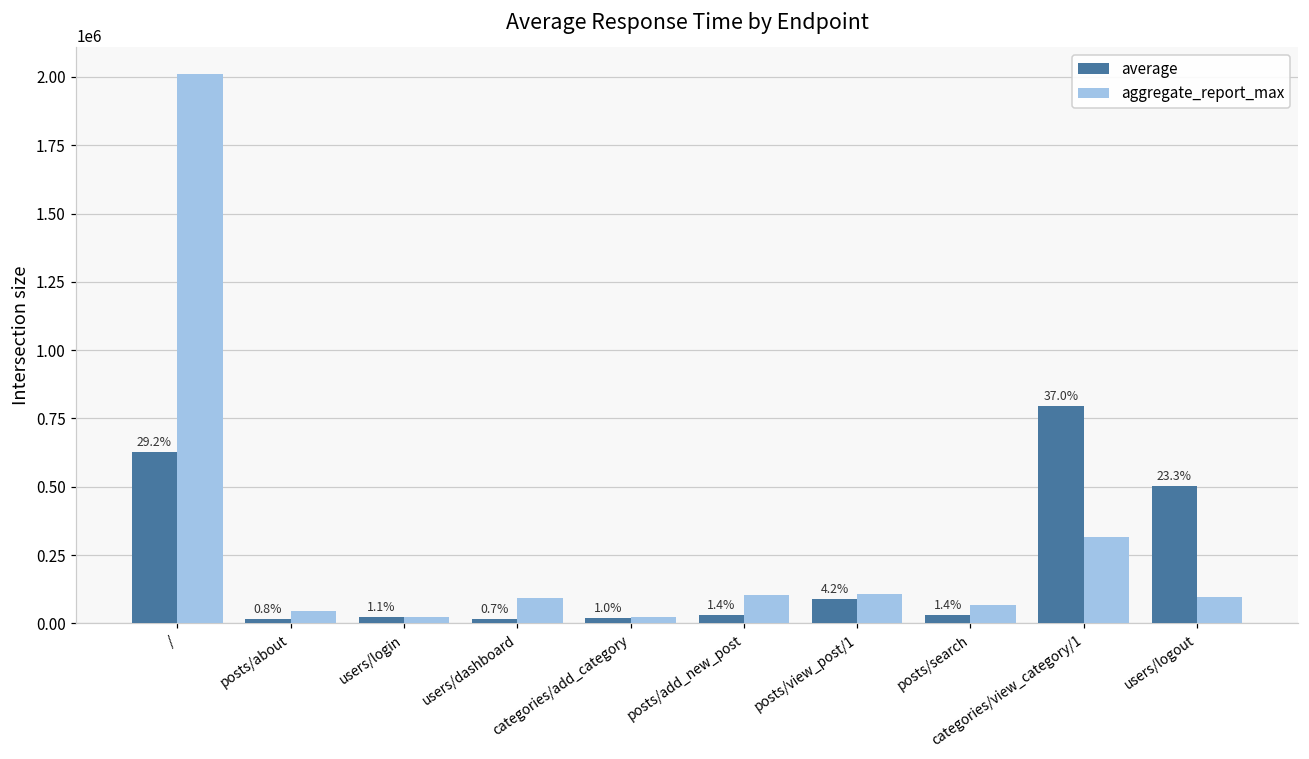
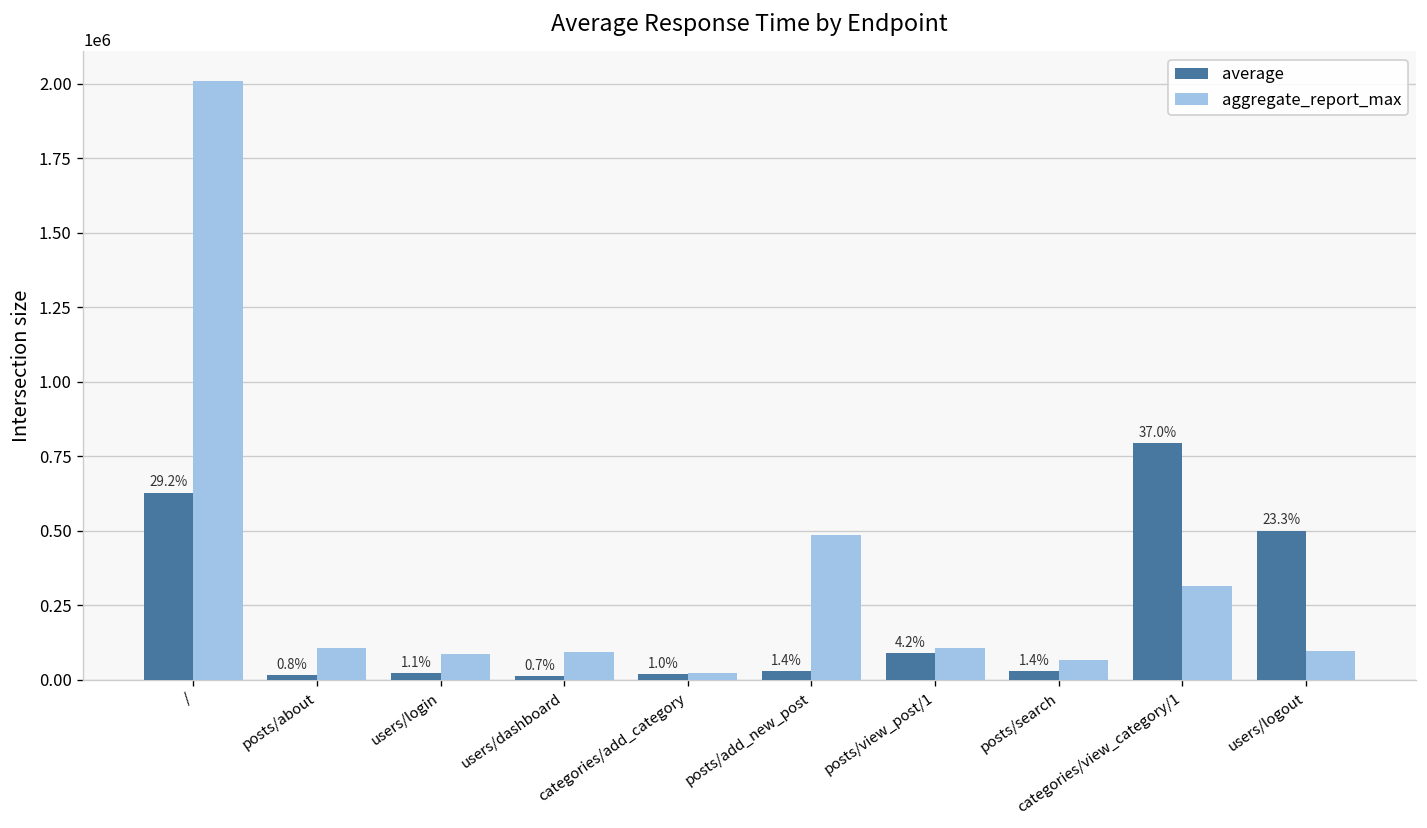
aggregate_report_max, posts/about: 50000 -> 110000
aggregate_report_max, users/login: 20000 -> 90000
aggregate_report_max, posts/add_new_post: 100000 -> 480000
